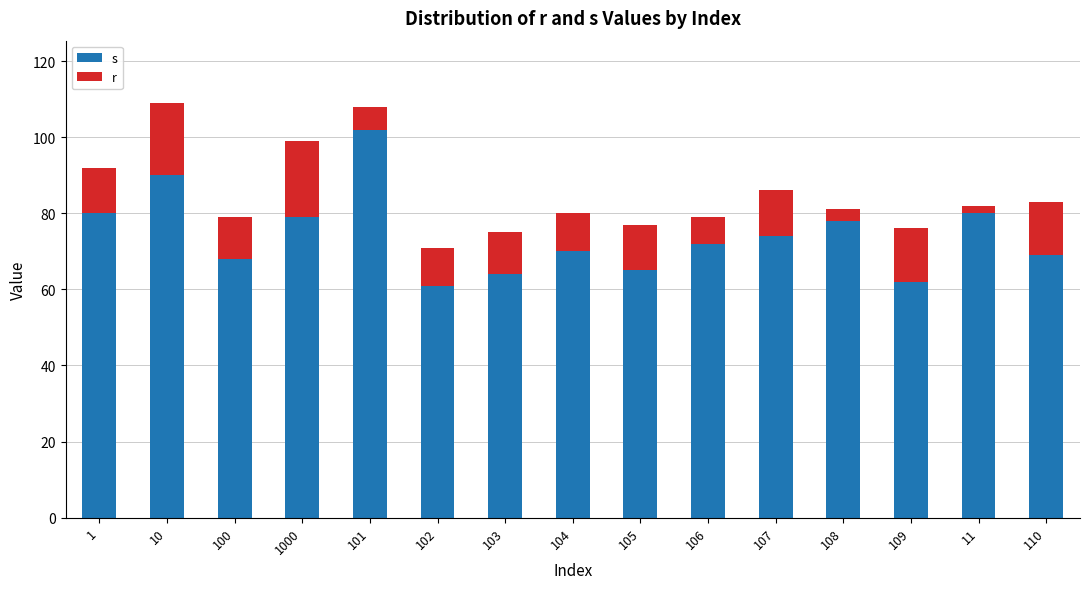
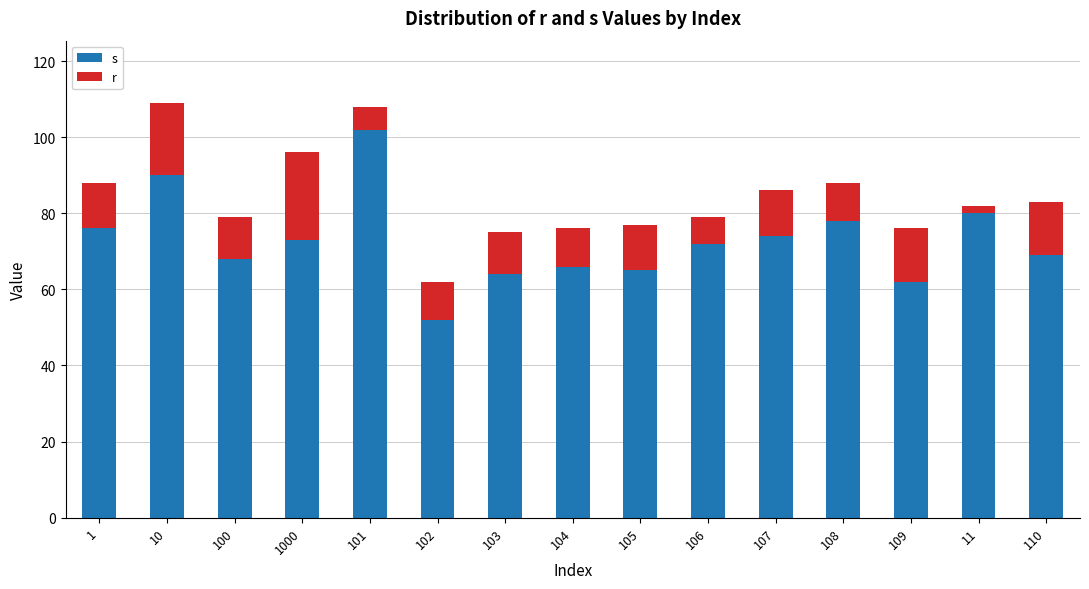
s, 1: 80 -> 76
s, 1000: 79 -> 73
r, 1000: 20 -> 23
s, 102: 61 -> 52
s, 104: 70 -> 66
r, 108: 3 -> 10
